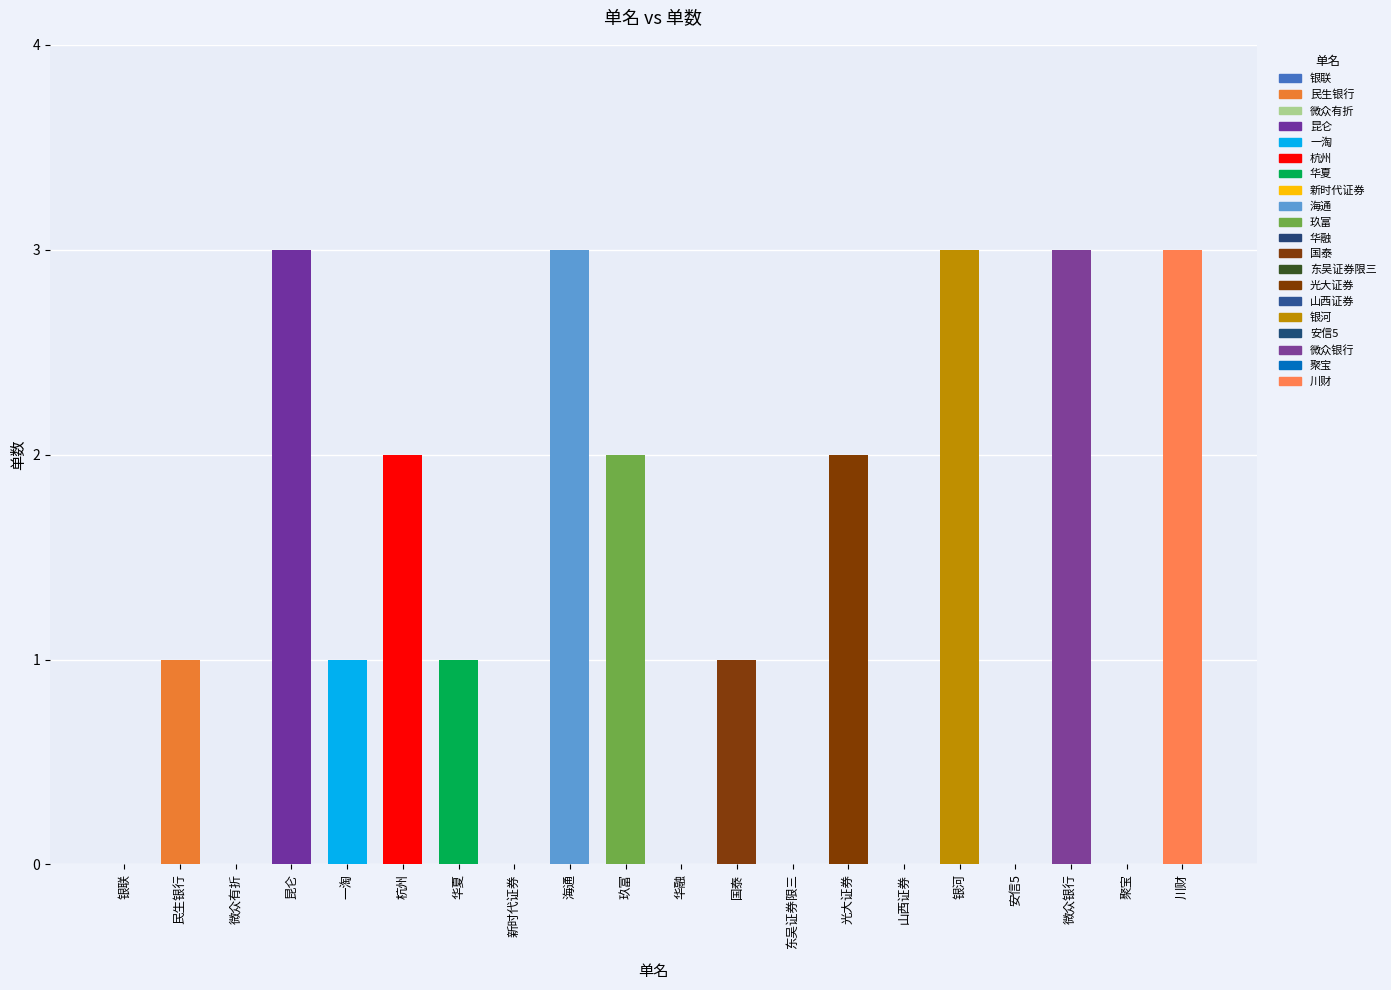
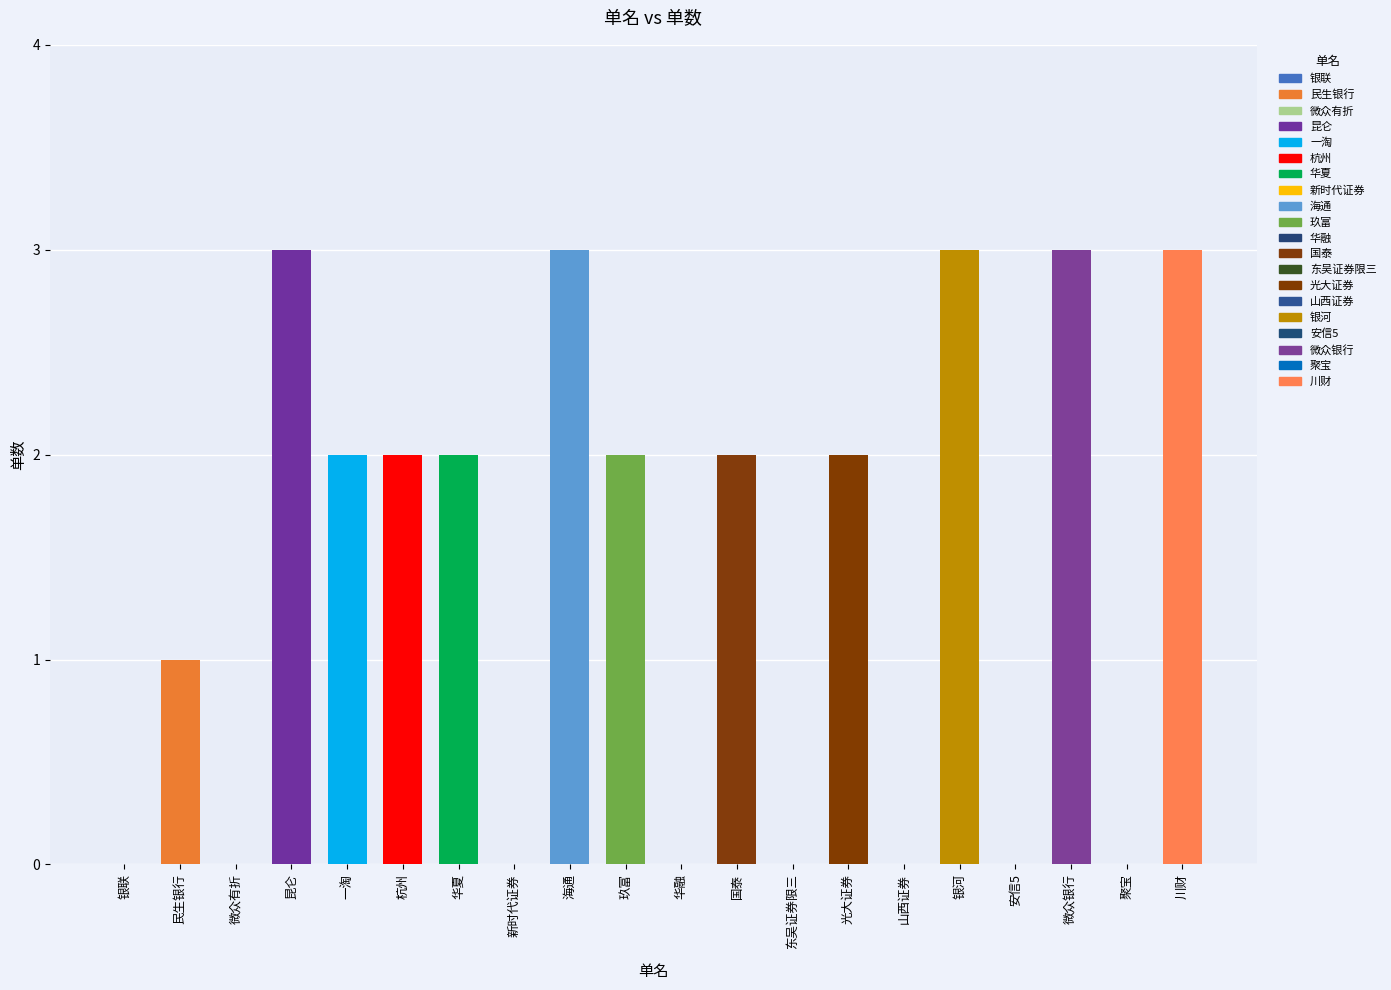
一淘: 1 -> 2
华夏: 1 -> 2
国泰: 1 -> 2
